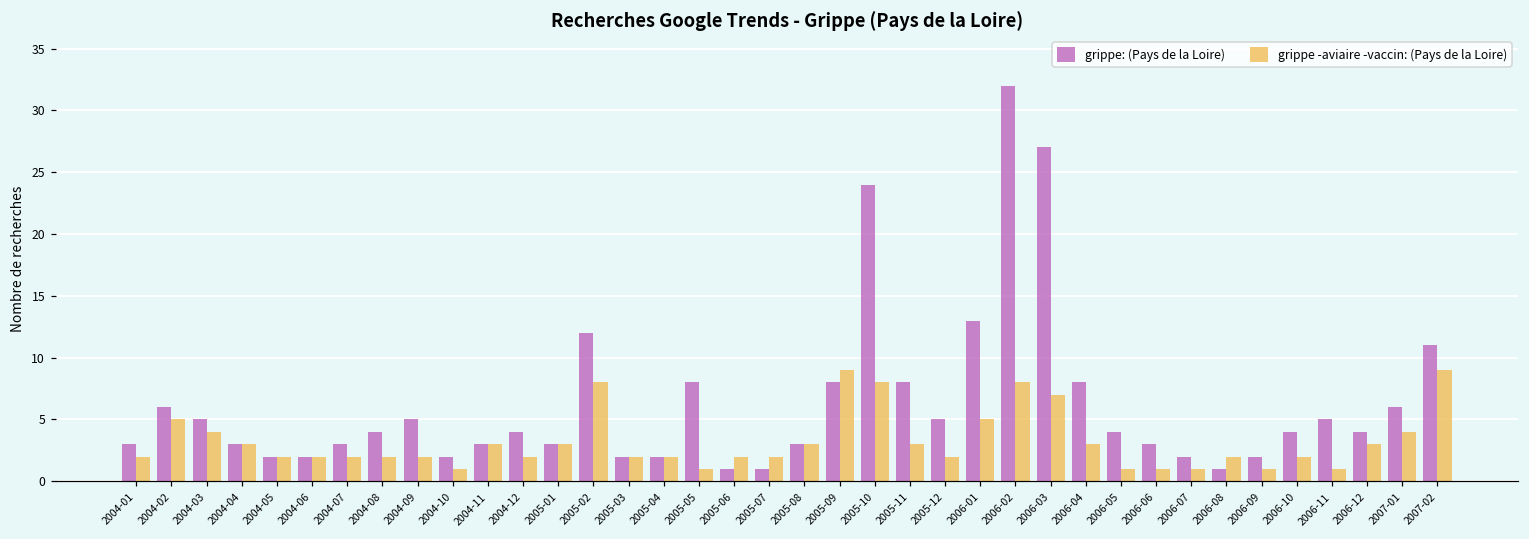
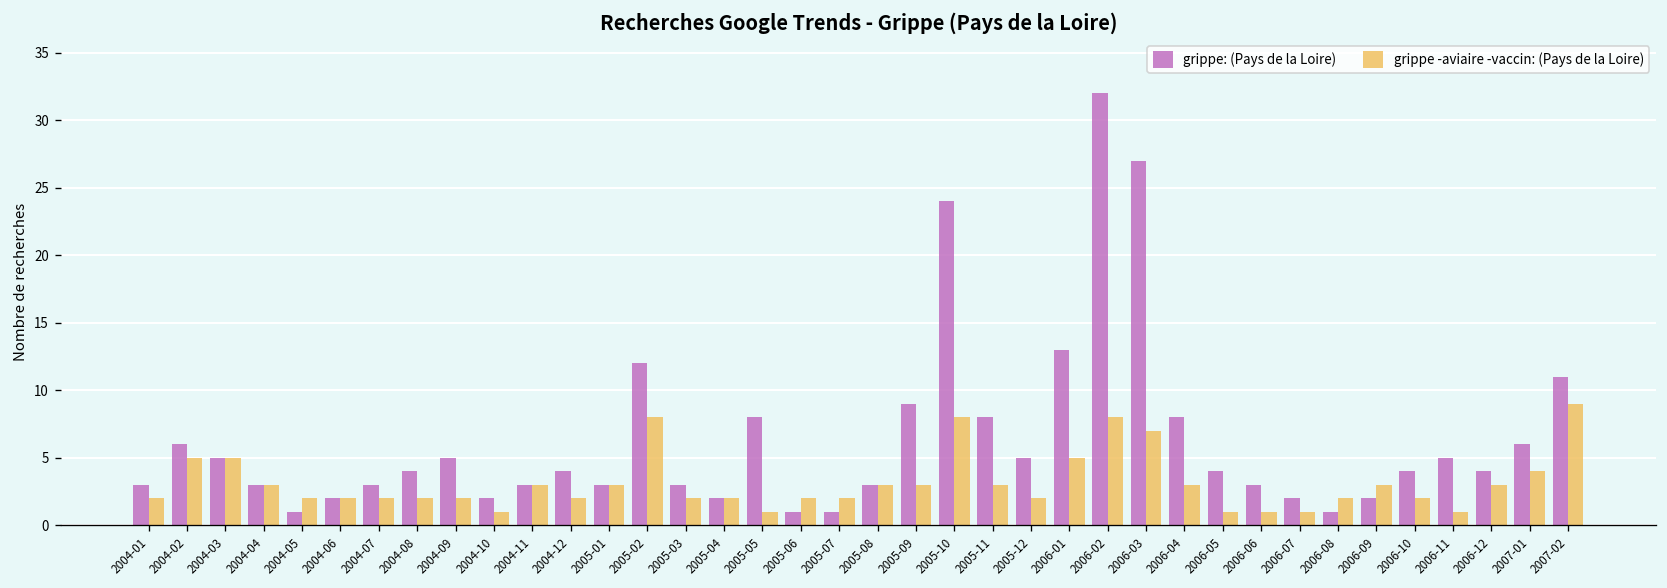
grippe -aviaire -vaccin: (Pays de la Loire), 2004-03: 4 -> 5
grippe: (Pays de la Loire), 2004-05: 2 -> 1
grippe: (Pays de la Loire), 2005-03: 2 -> 3
grippe: (Pays de la Loire), 2005-09: 8 -> 9
grippe -aviaire -vaccin: (Pays de la Loire), 2005-09: 9 -> 3
grippe -aviaire -vaccin: (Pays de la Loire), 2006-09: 1 -> 3
